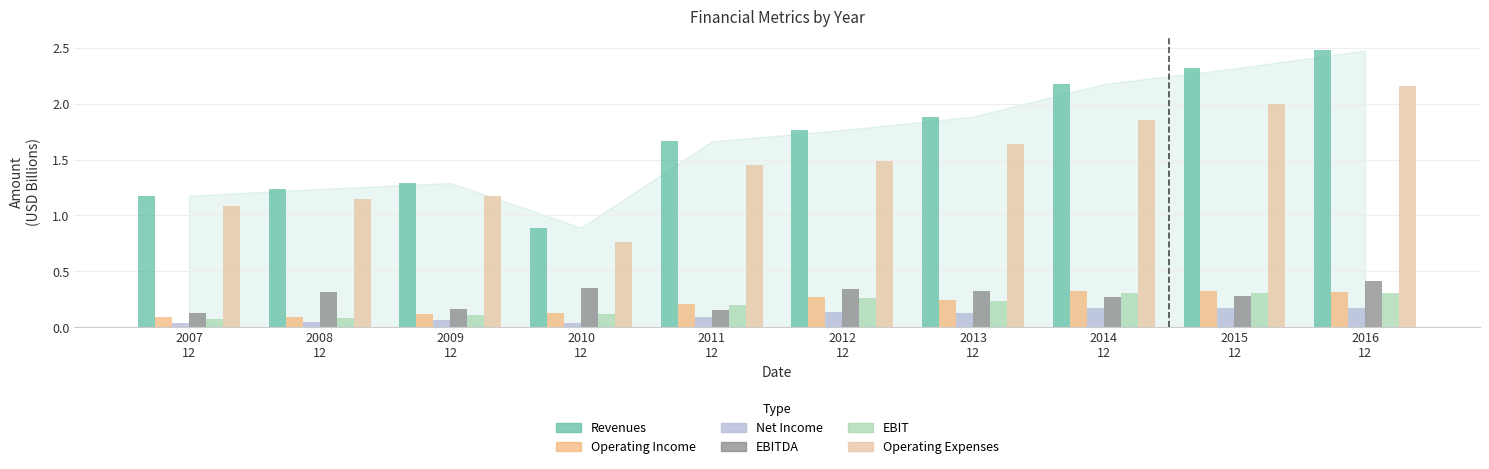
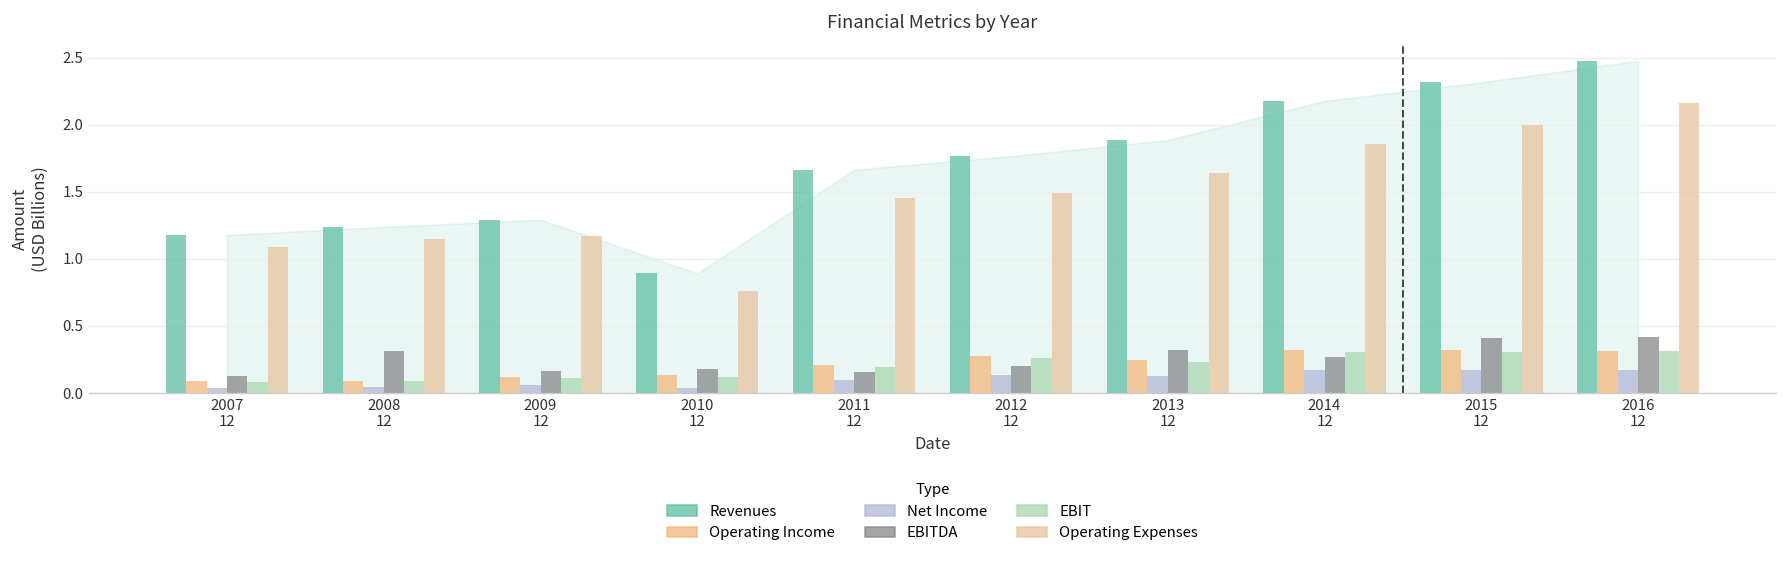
EBITDA, 2010 12: 0.35 -> 0.18
EBITDA, 2012 12: 0.34 -> 0.20
EBITDA, 2015 12: 0.28 -> 0.41
